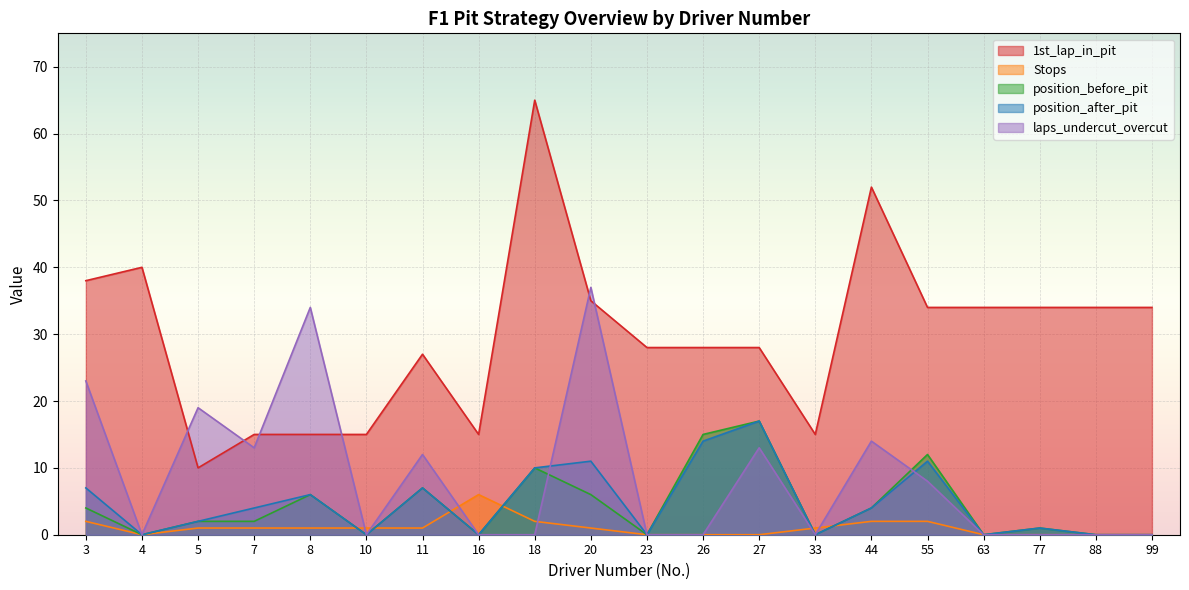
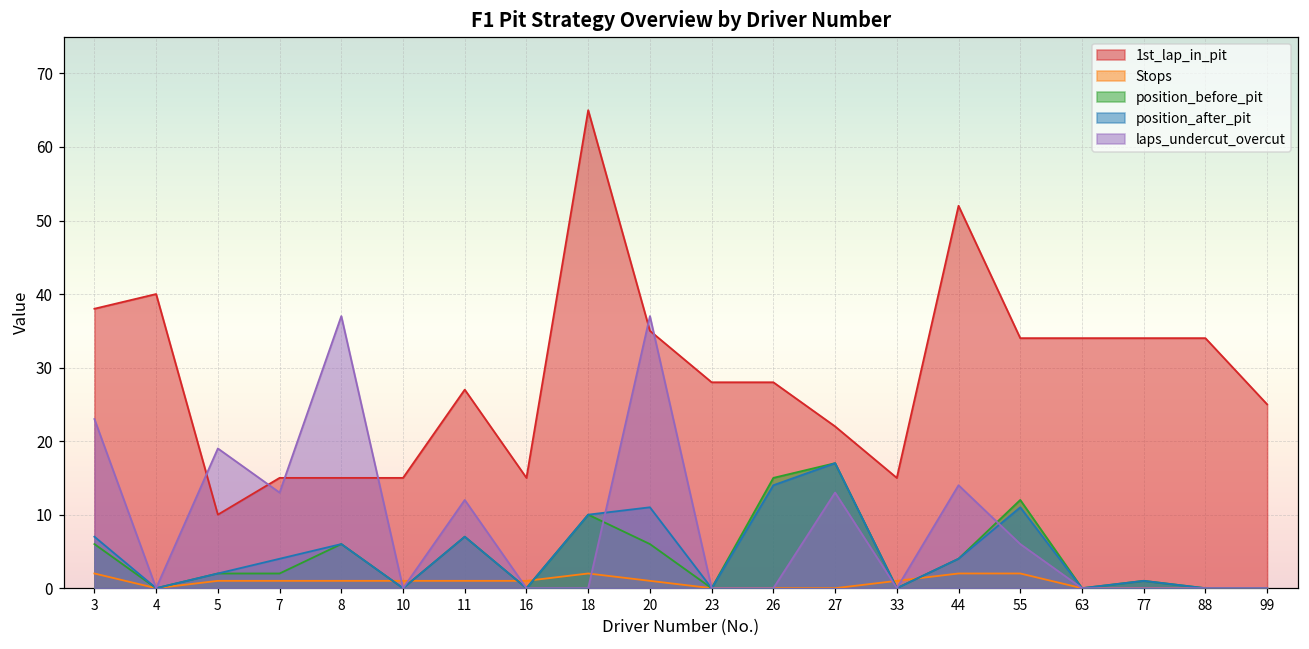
position_before_pit, 3: 4 -> 6
laps_undercut_overcut, 8: 34 -> 37
Stops, 16: 6 -> 1
1st_lap_in_pit, 27: 28 -> 22
laps_undercut_overcut, 55: 8 -> 6
1st_lap_in_pit, 99: 34 -> 25
